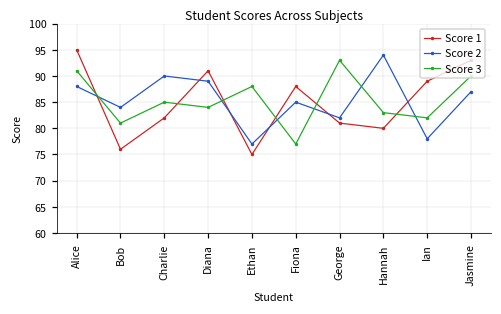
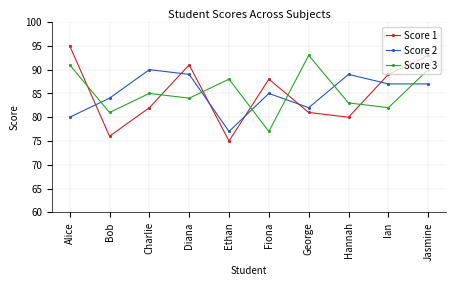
Score 2, Alice: 88 -> 80
Score 2, Hannah: 94 -> 89
Score 2, Ian: 78 -> 87
